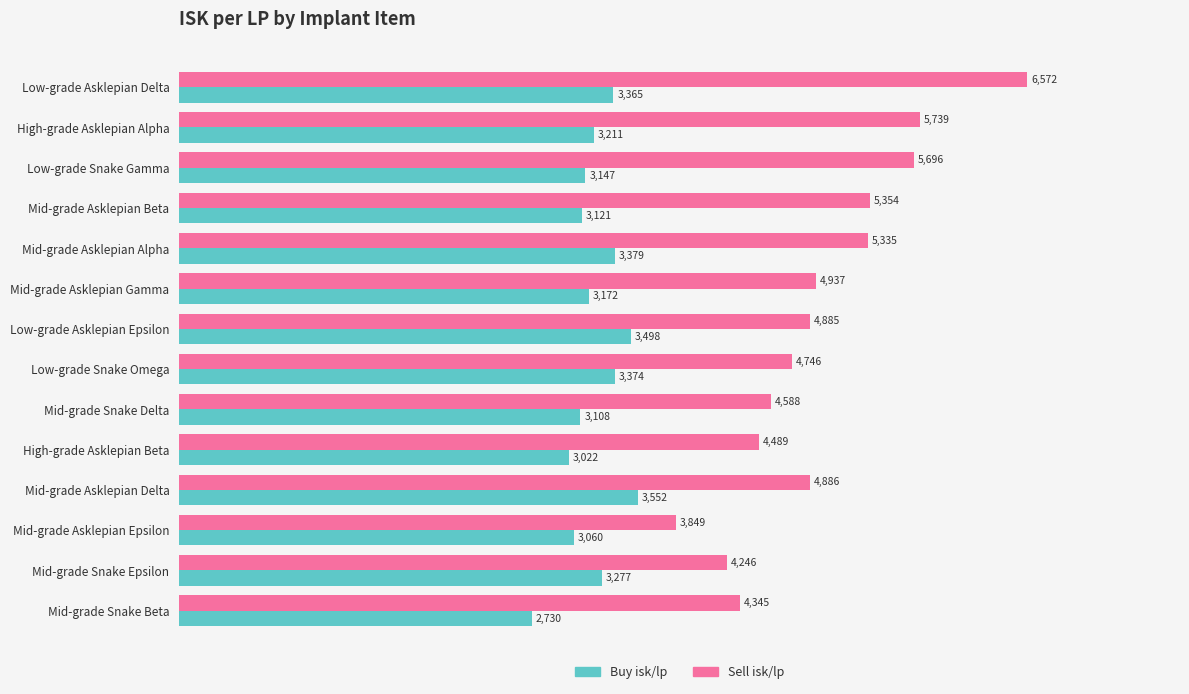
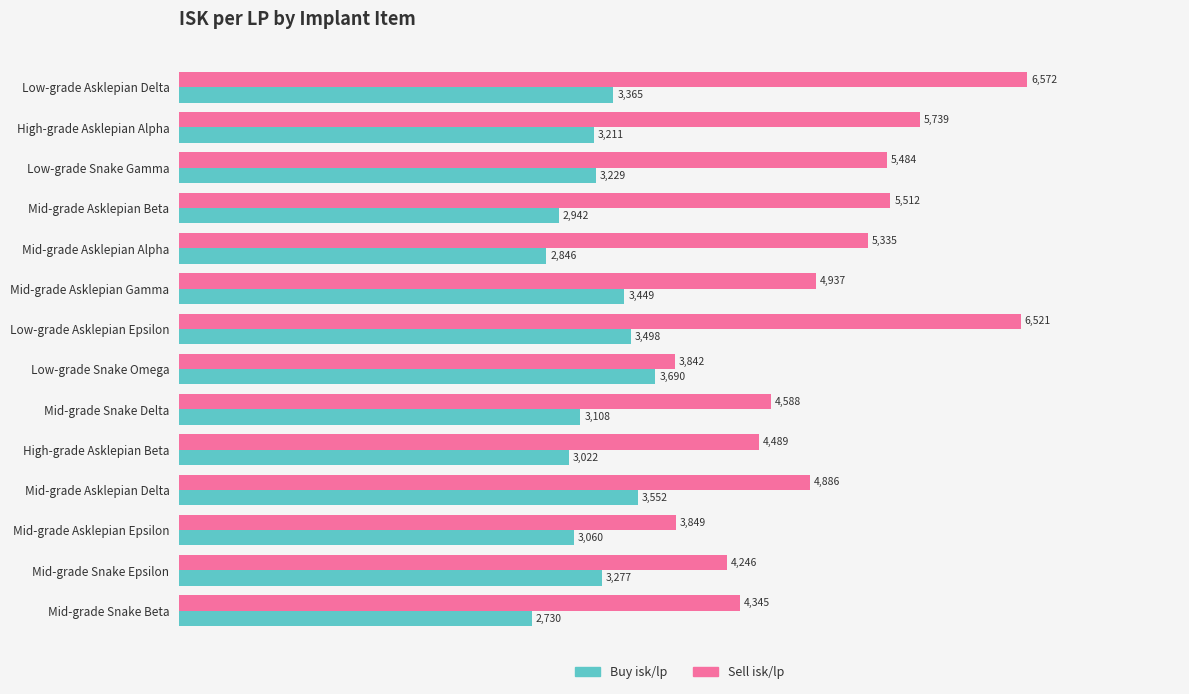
Sell isk/lp, Low-grade Snake Gamma: 5,696 -> 5,484
Buy isk/lp, Low-grade Snake Gamma: 3,147 -> 3,229
Sell isk/lp, Mid-grade Asklepian Beta: 5,354 -> 5,512
Buy isk/lp, Mid-grade Asklepian Beta: 3,121 -> 2,942
Buy isk/lp, Mid-grade Asklepian Alpha: 3,379 -> 2,846
Buy isk/lp, Mid-grade Asklepian Gamma: 3,172 -> 3,449
Sell isk/lp, Low-grade Asklepian Epsilon: 4,885 -> 6,521
Sell isk/lp, Low-grade Snake Omega: 4,746 -> 3,842
Buy isk/lp, Low-grade Snake Omega: 3,374 -> 3,690
